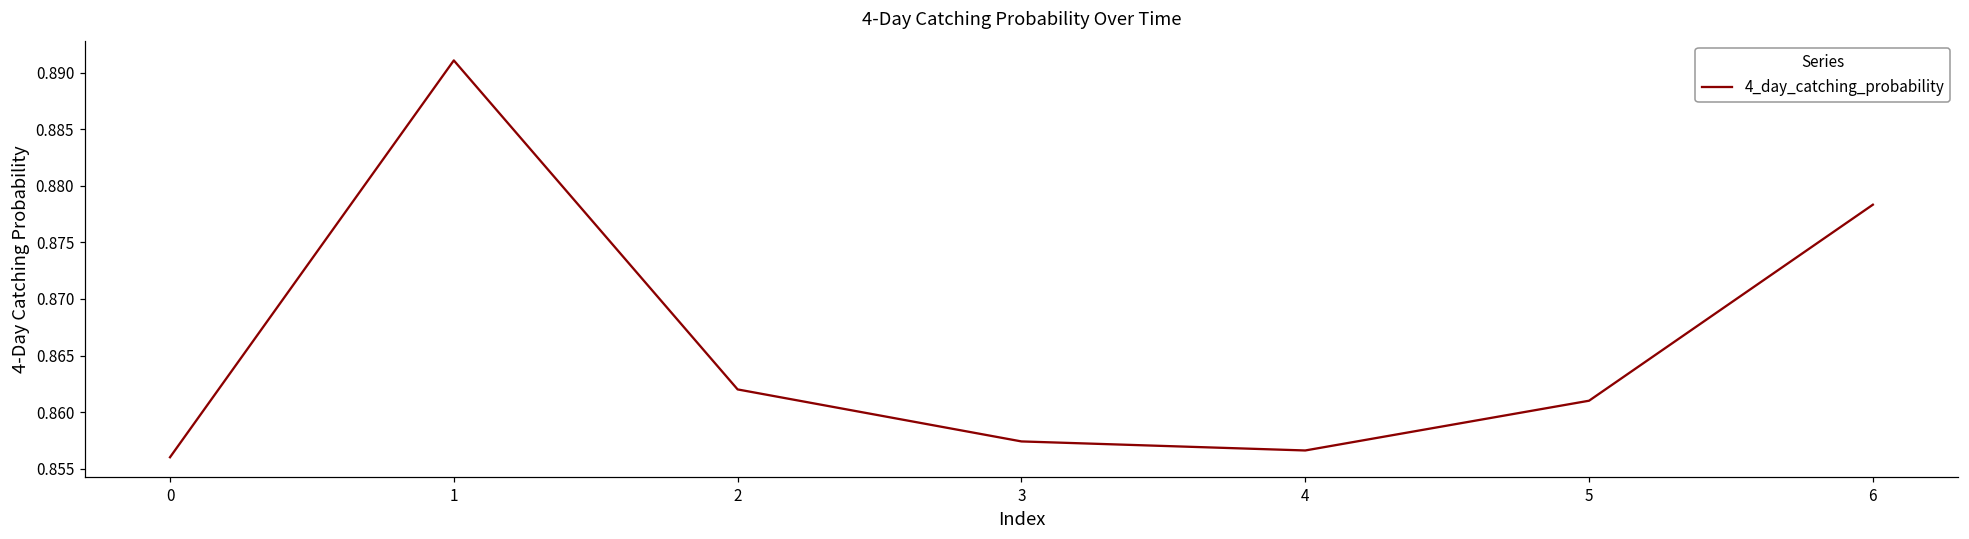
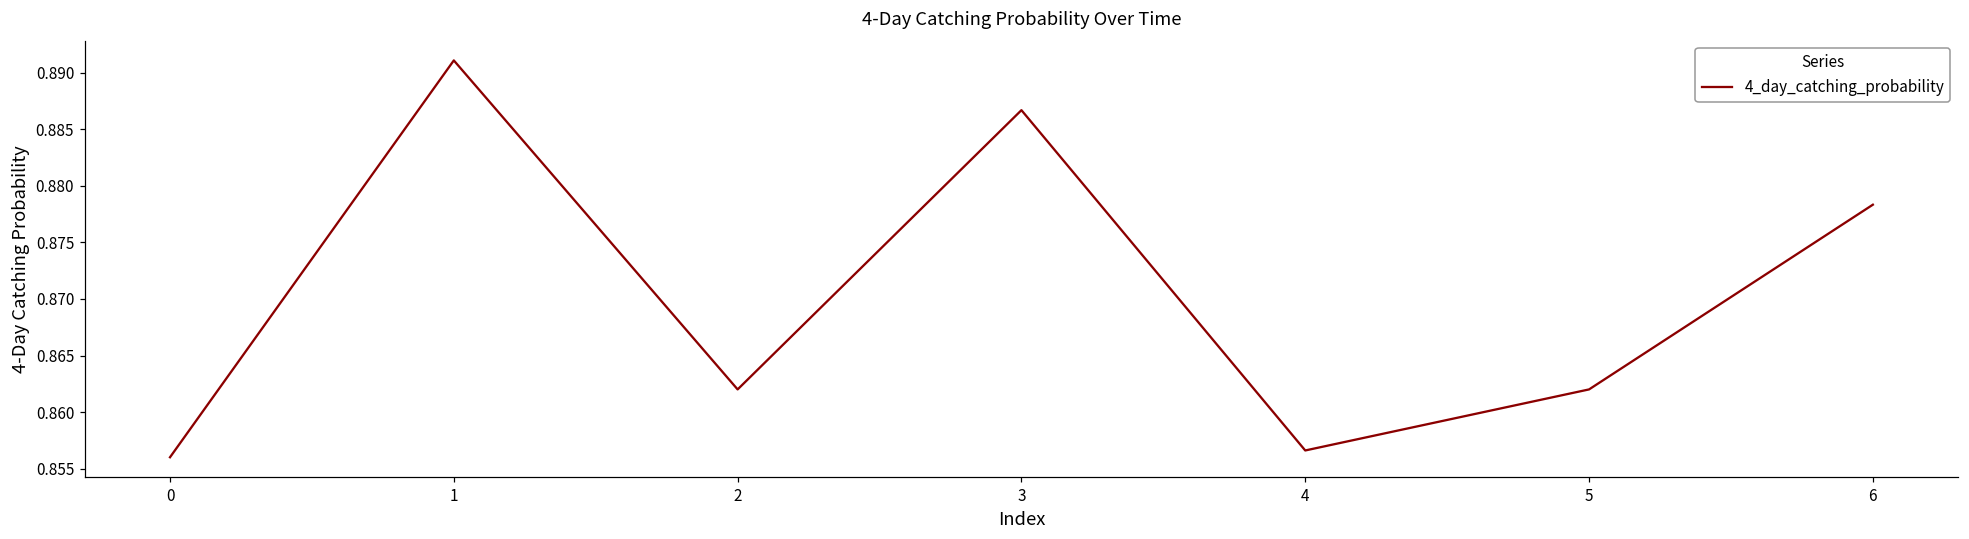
3: 0.8574 -> 0.8867
5: 0.861 -> 0.862
